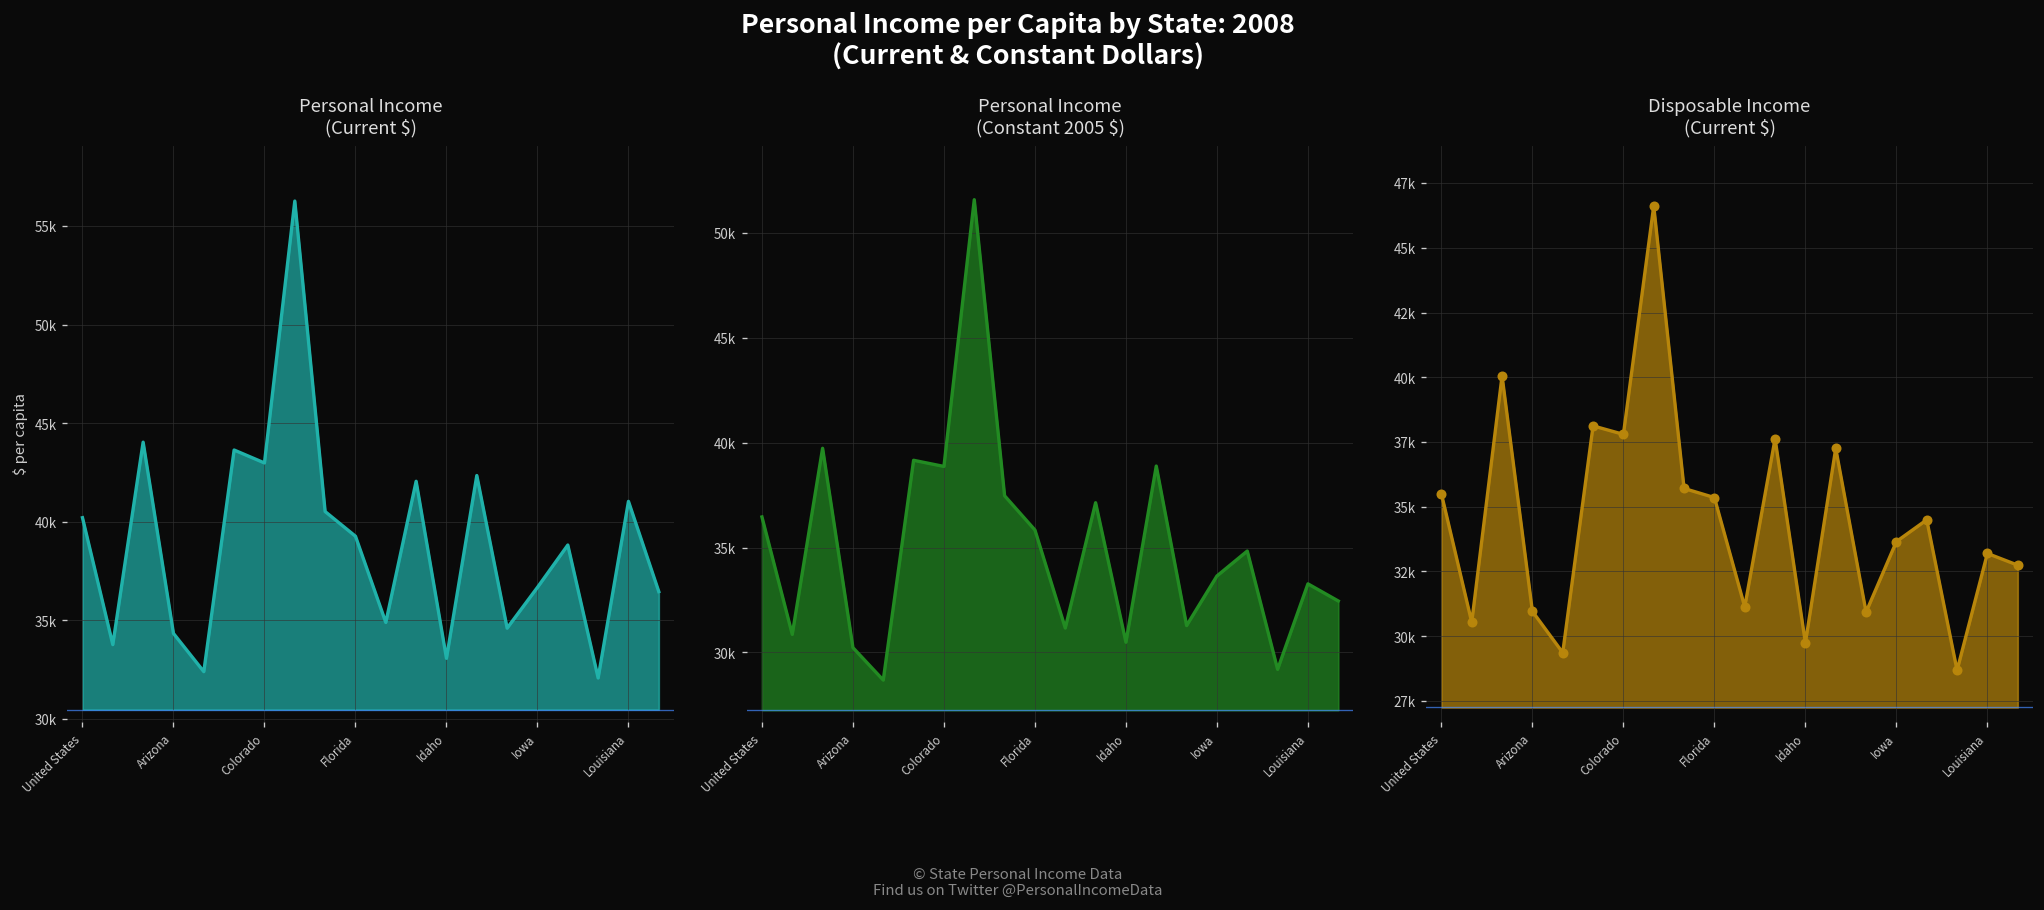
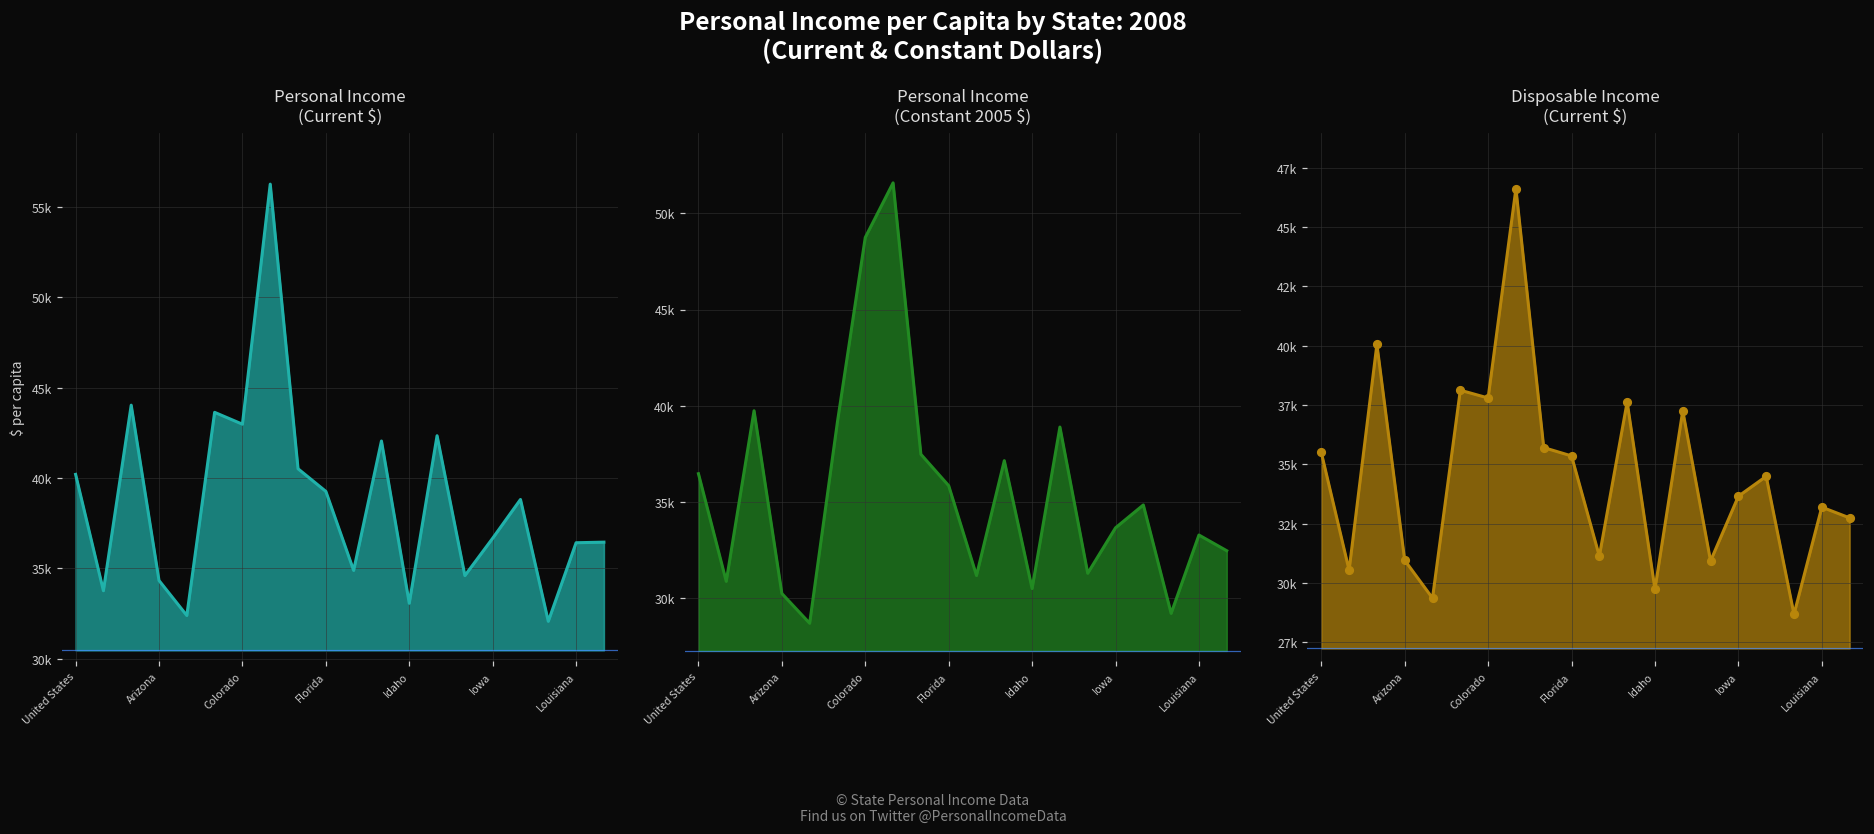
Personal Income (Current $), Louisiana: 41000 -> 36400
Personal Income (Constant 2005 $), Colorado: 38900 -> 48700
